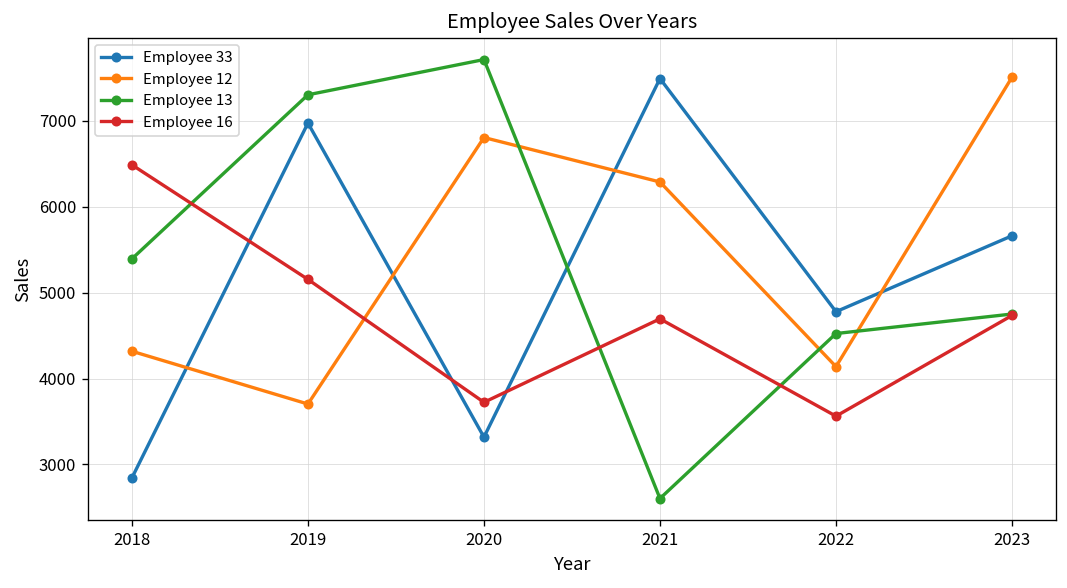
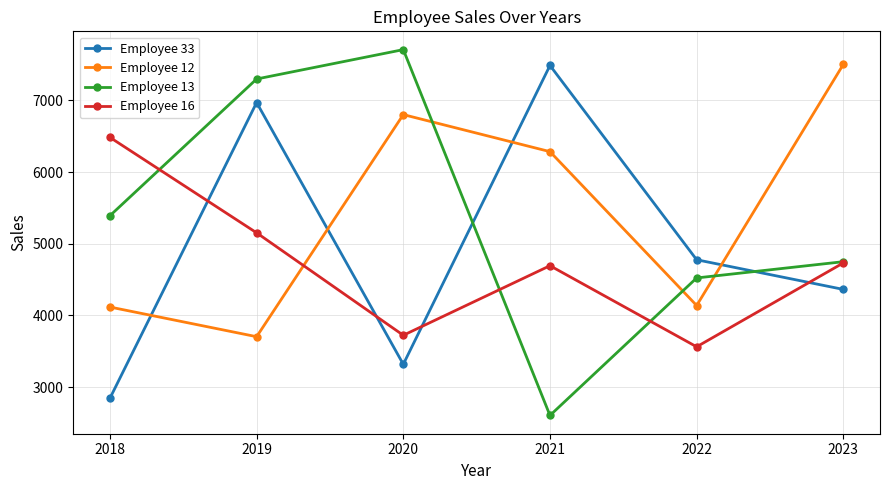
Employee 12, 2018: 4300 -> 4100
Employee 33, 2023: 5700 -> 4400
